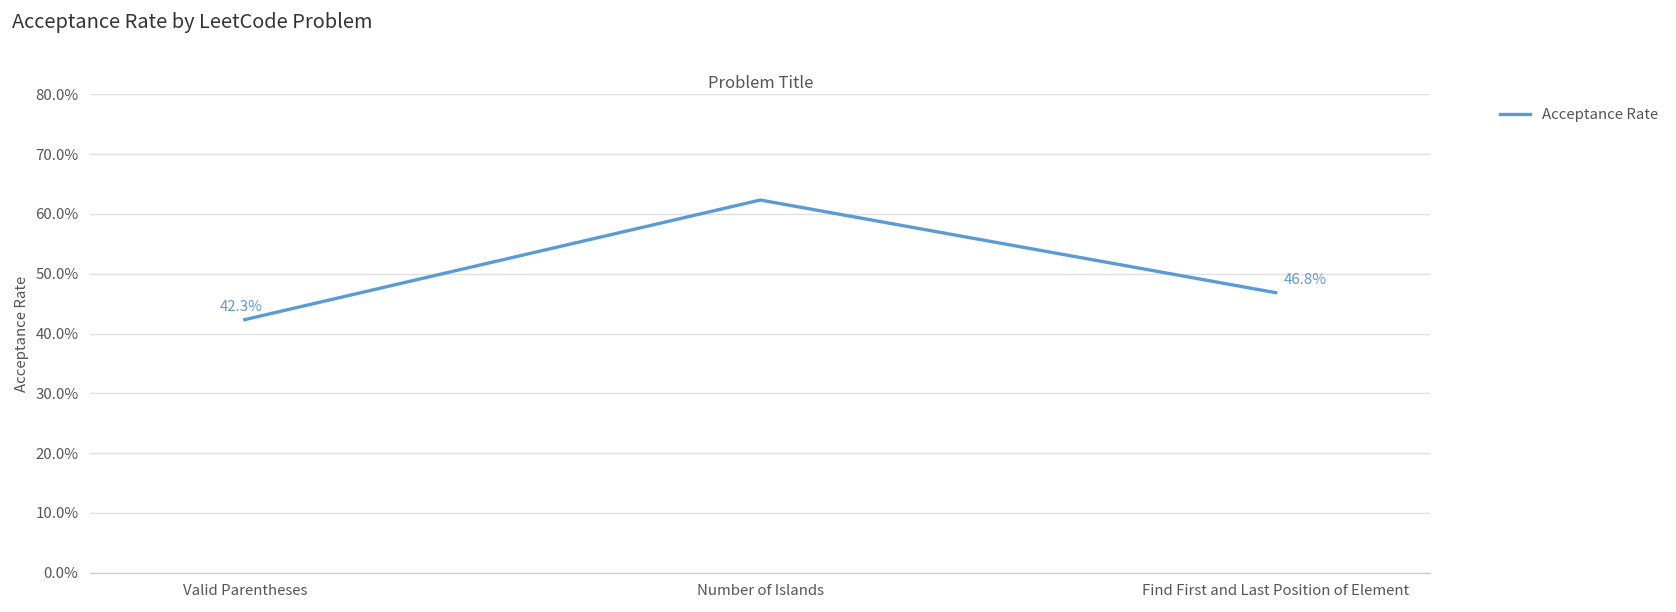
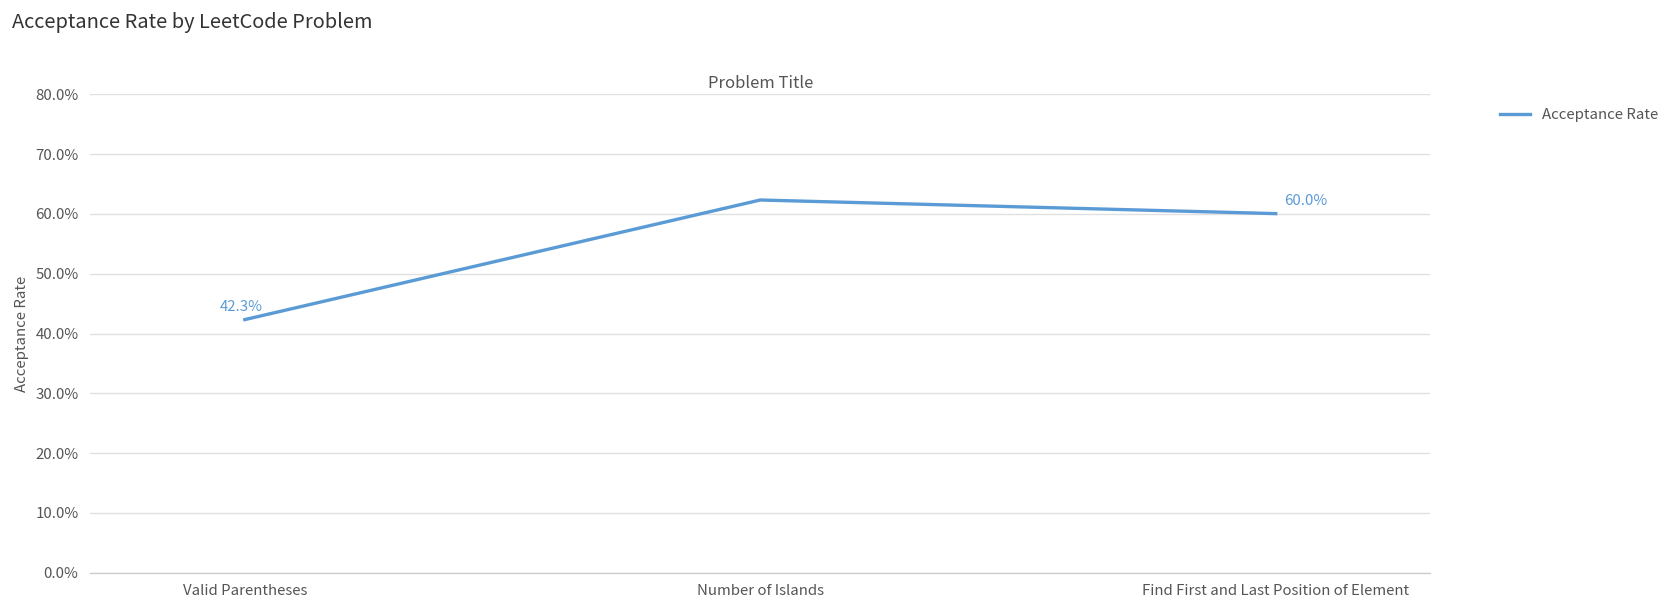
Find First and Last Position of Element: 46.8% -> 60.0%
